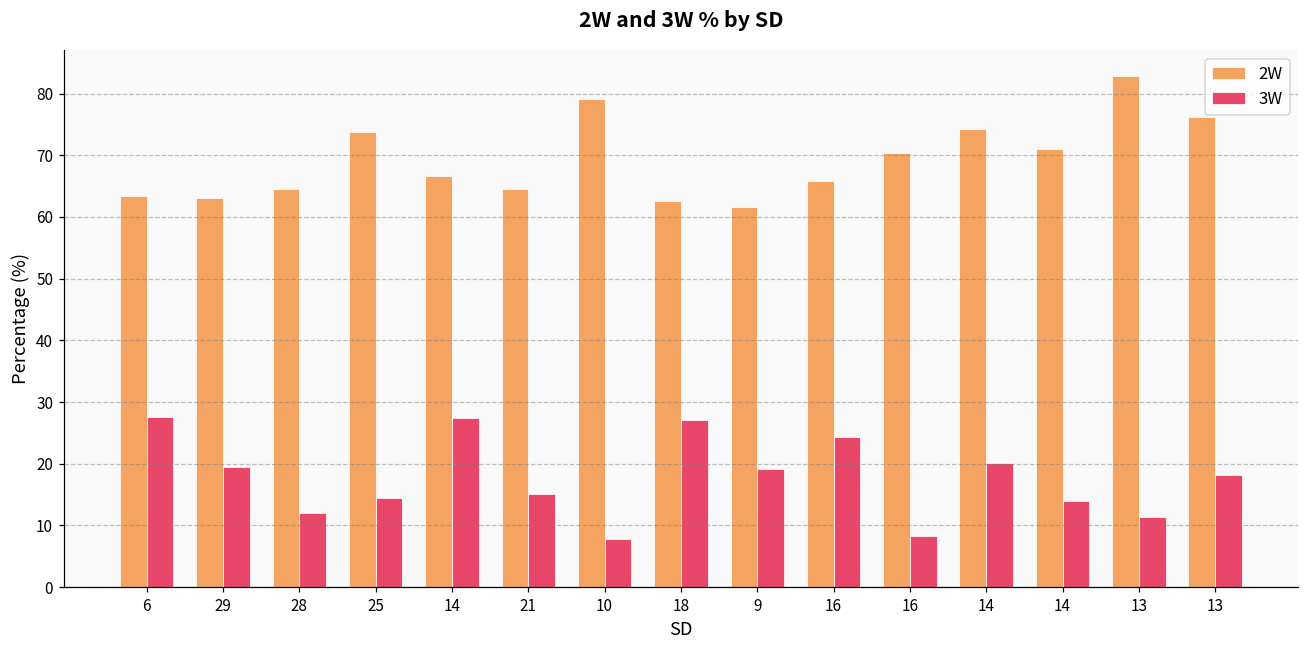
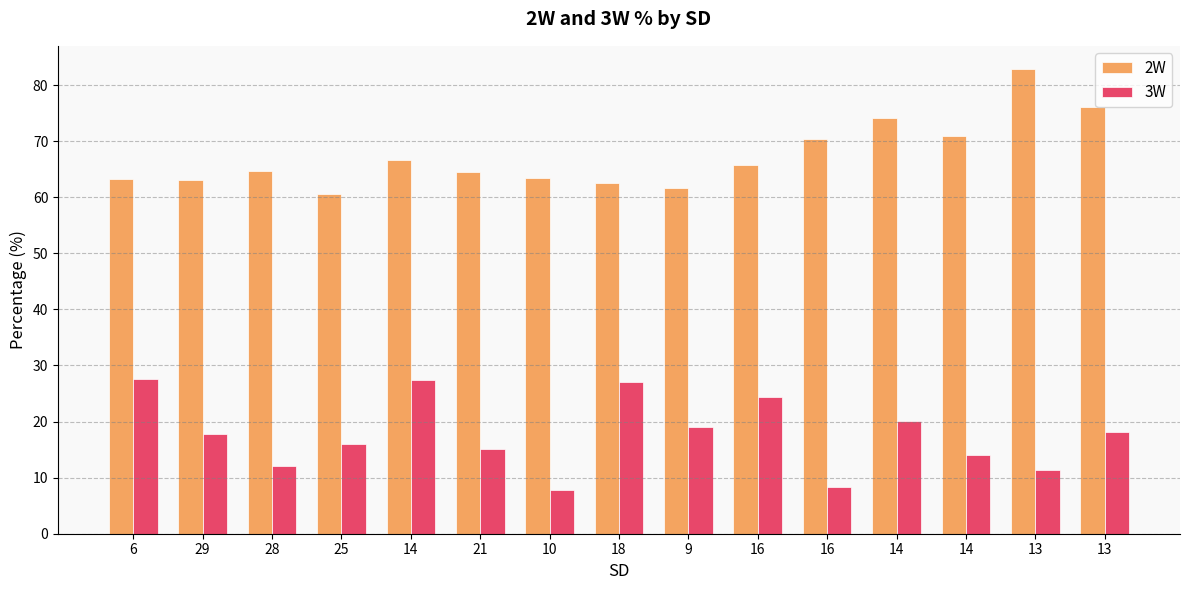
3W, 29: 19 -> 18
2W, 25: 74 -> 61
3W, 25: 14 -> 16
2W, 10: 79 -> 63
